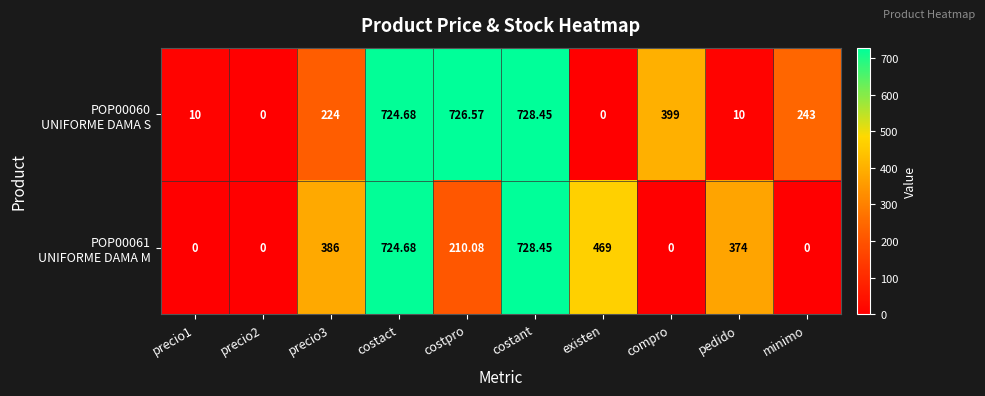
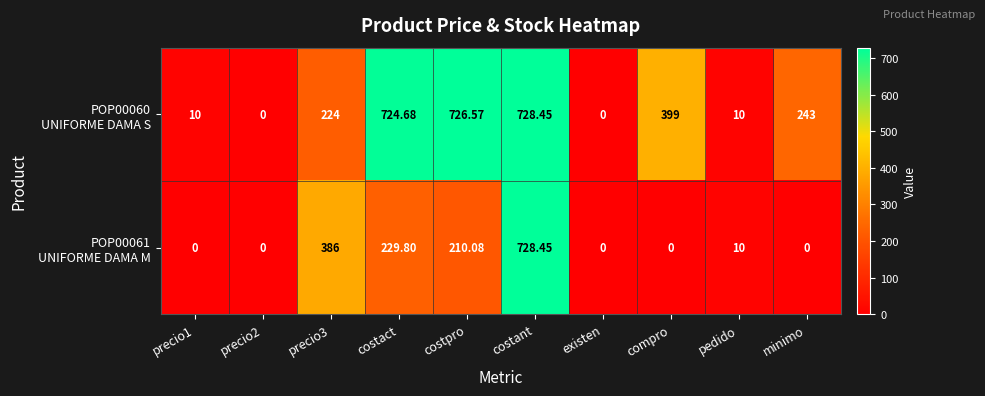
POP00061 UNIFORME DAMA M, costact: 724.68 -> 229.80
POP00061 UNIFORME DAMA M, existen: 469 -> 0
POP00061 UNIFORME DAMA M, pedido: 374 -> 10
